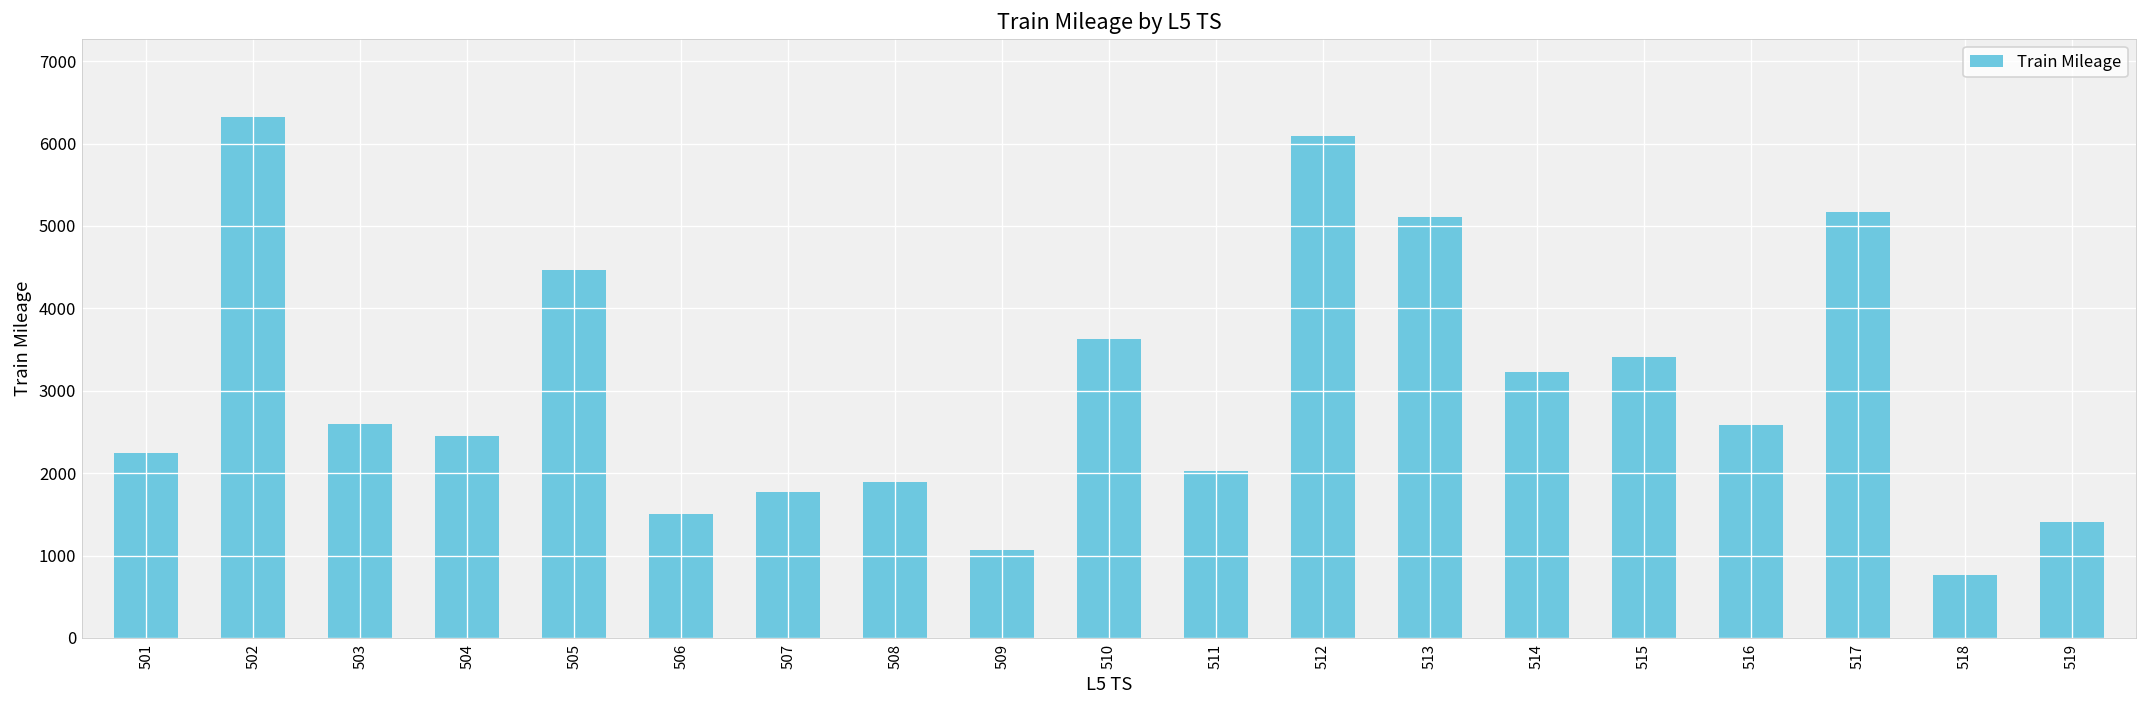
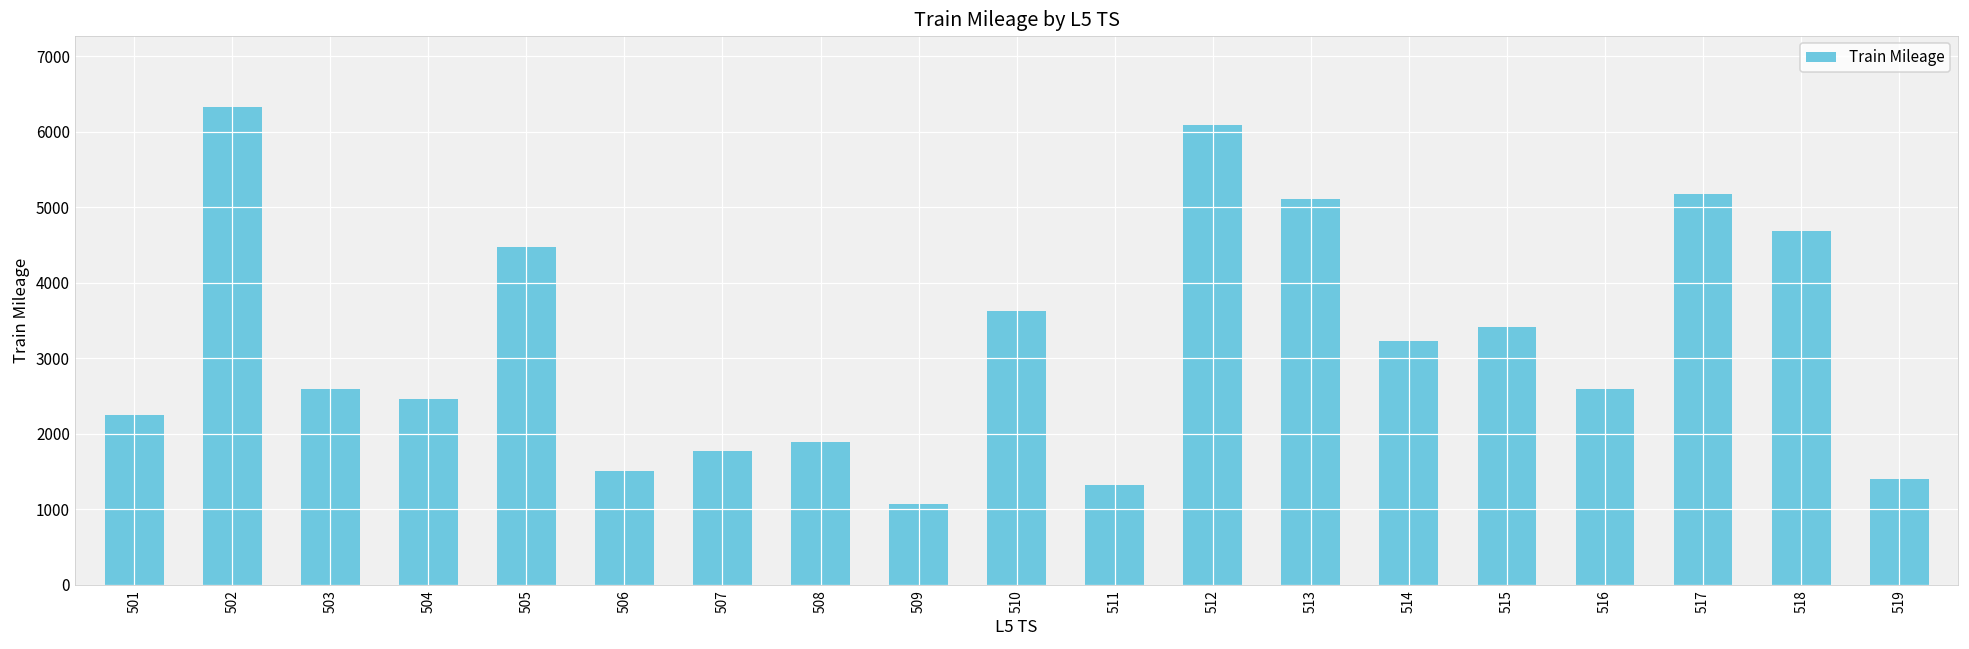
511: 2000 -> 1300
518: 800 -> 4700
